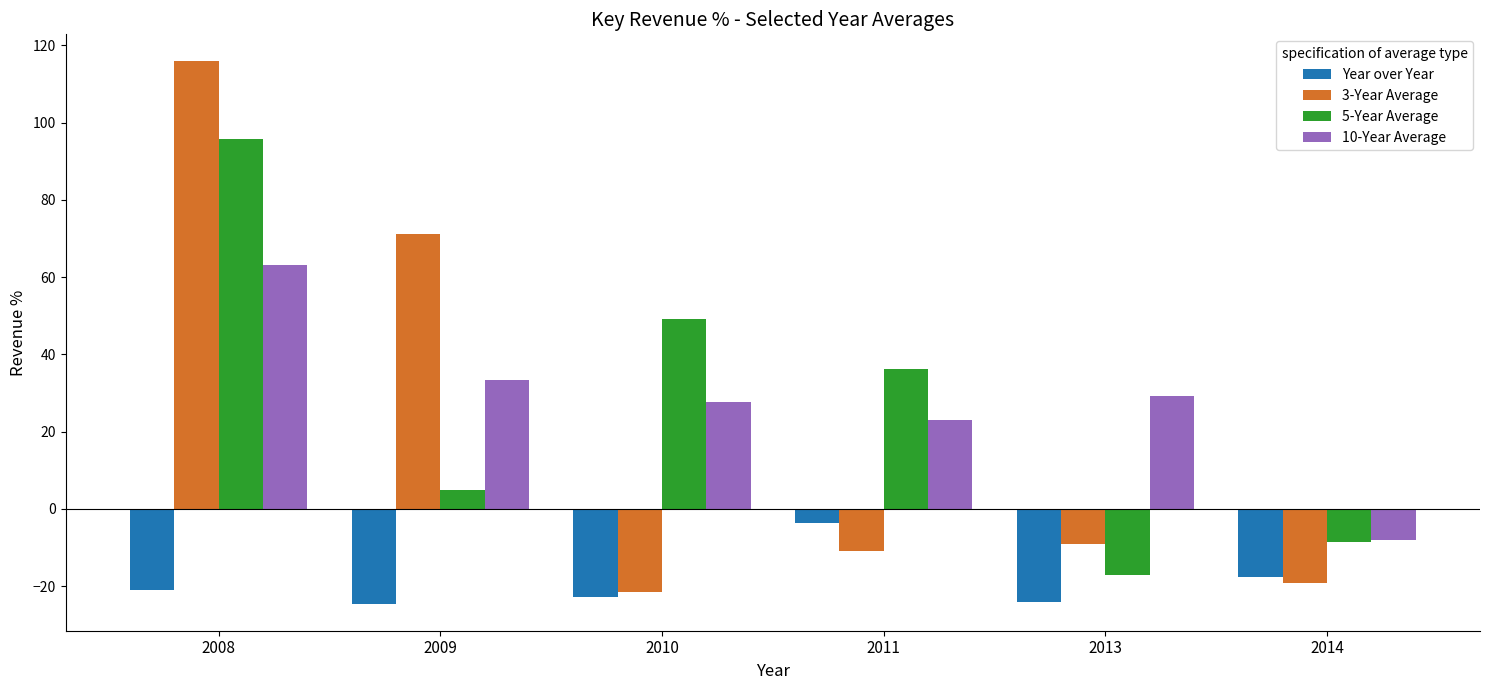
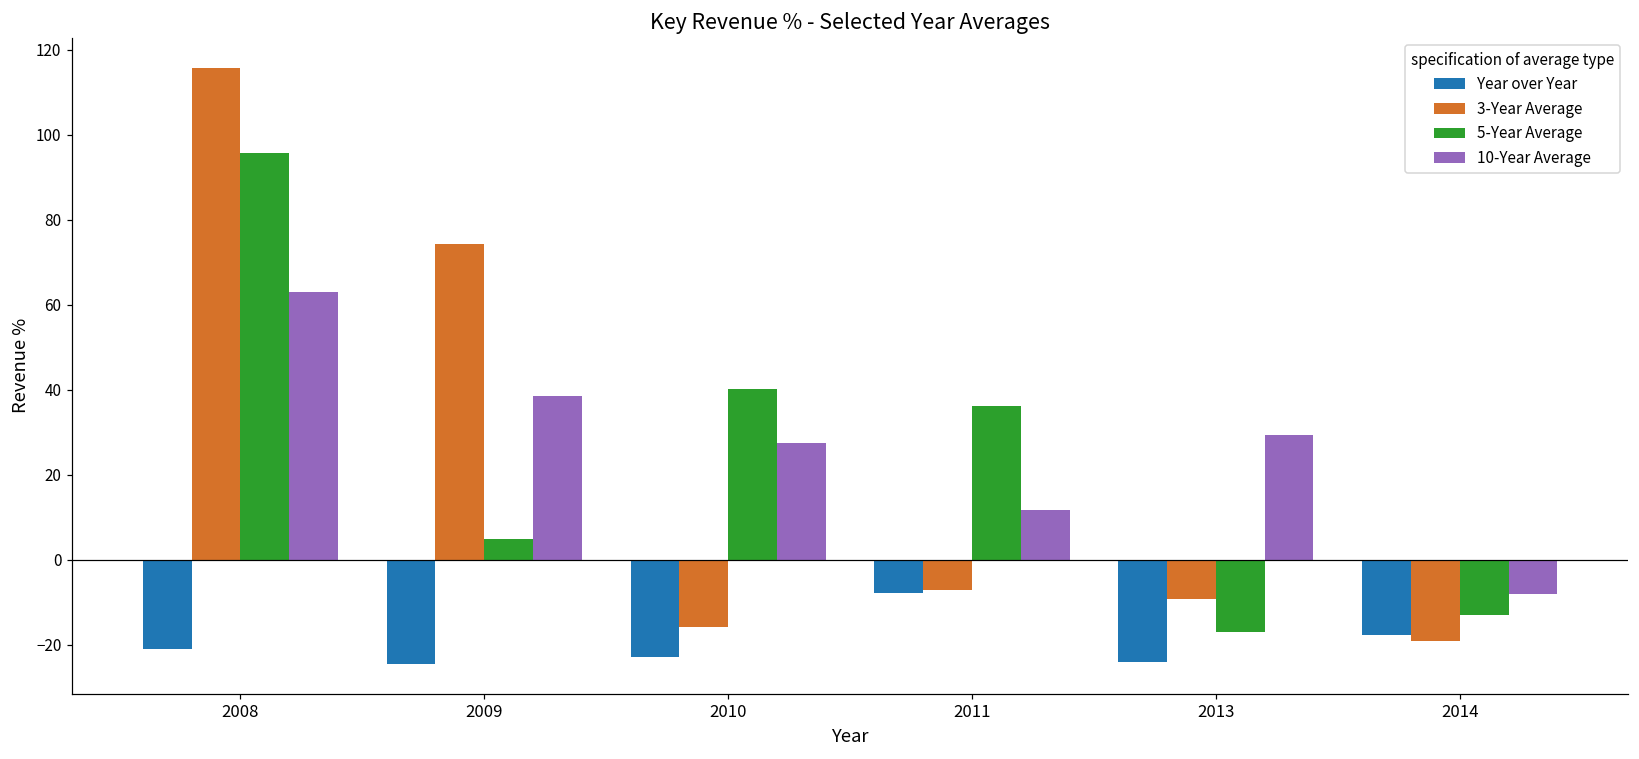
3-Year Average, 2009: 71 -> 74
10-Year Average, 2009: 33 -> 39
3-Year Average, 2010: -22 -> -16
5-Year Average, 2010: 49 -> 40
Year over Year, 2011: -4 -> -8
3-Year Average, 2011: -11 -> -7
10-Year Average, 2011: 23 -> 12
5-Year Average, 2014: -9 -> -13
